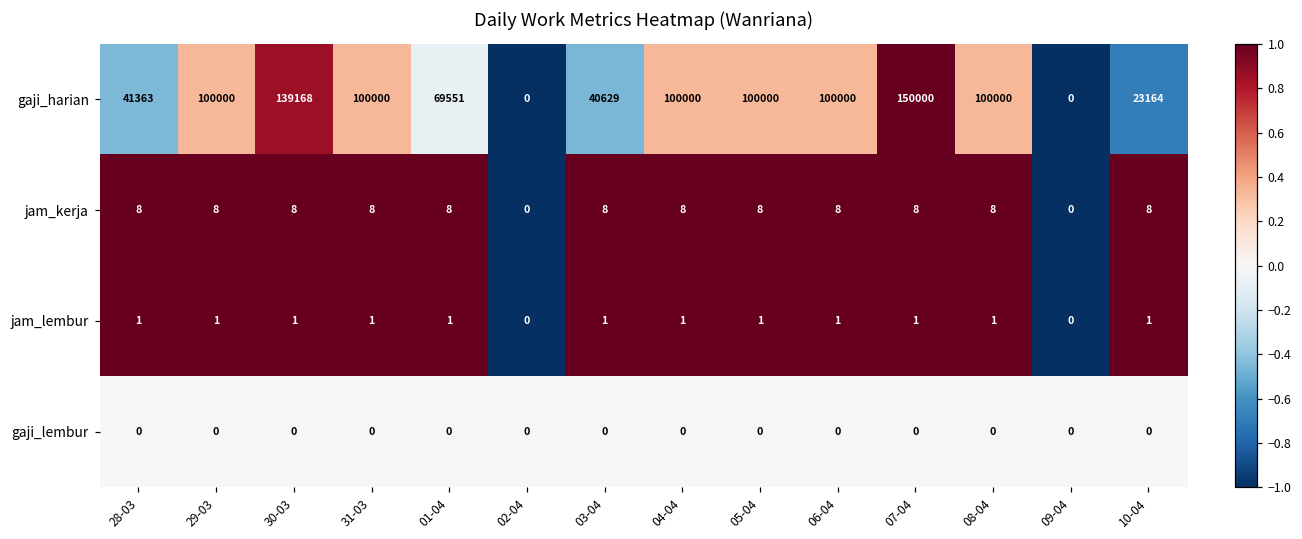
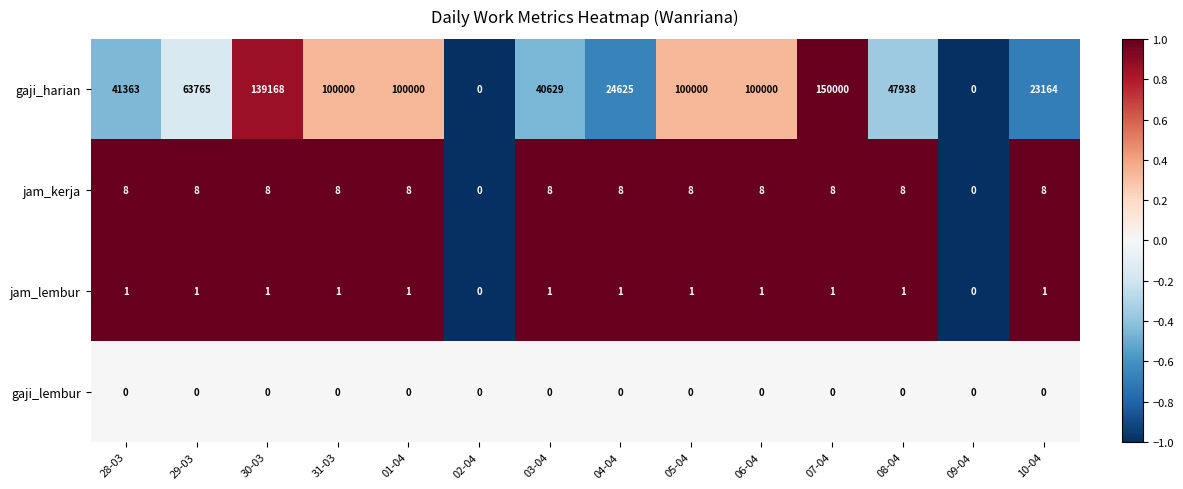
gaji_harian, 29-03: 100000 -> 63765
gaji_harian, 01-04: 69551 -> 100000
gaji_harian, 04-04: 100000 -> 24625
gaji_harian, 08-04: 100000 -> 47938
